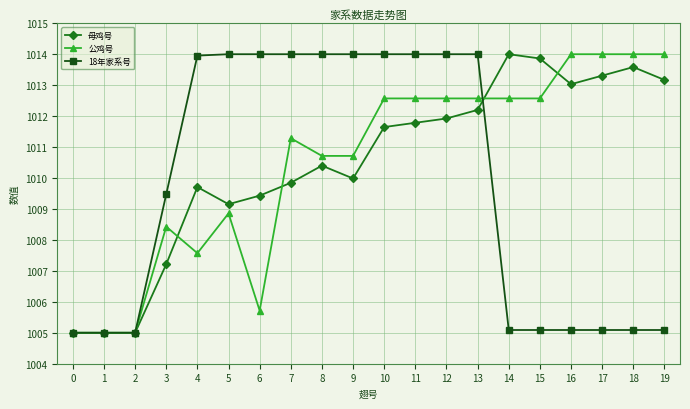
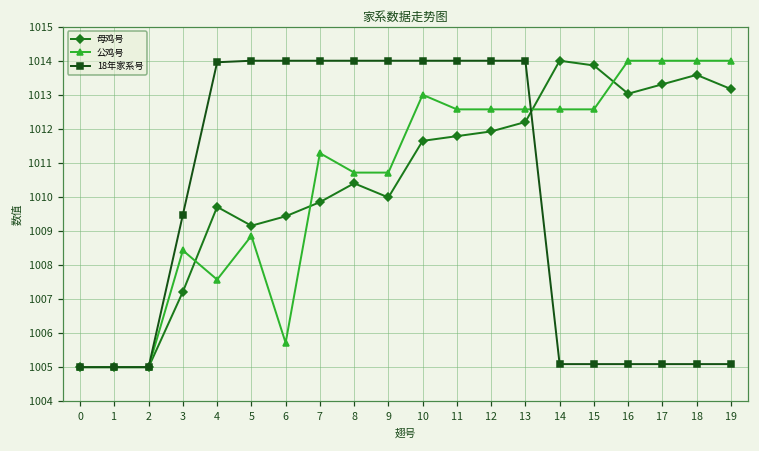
公鸡号, 10: 1012.6 -> 1013.0
